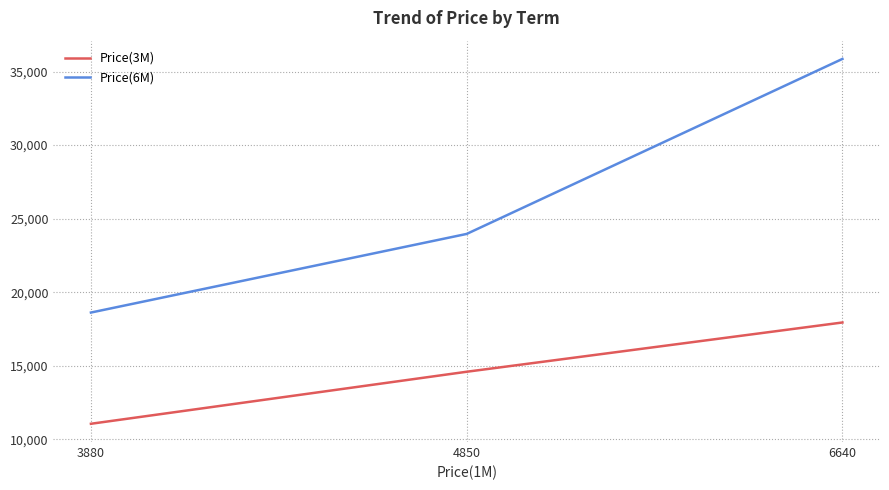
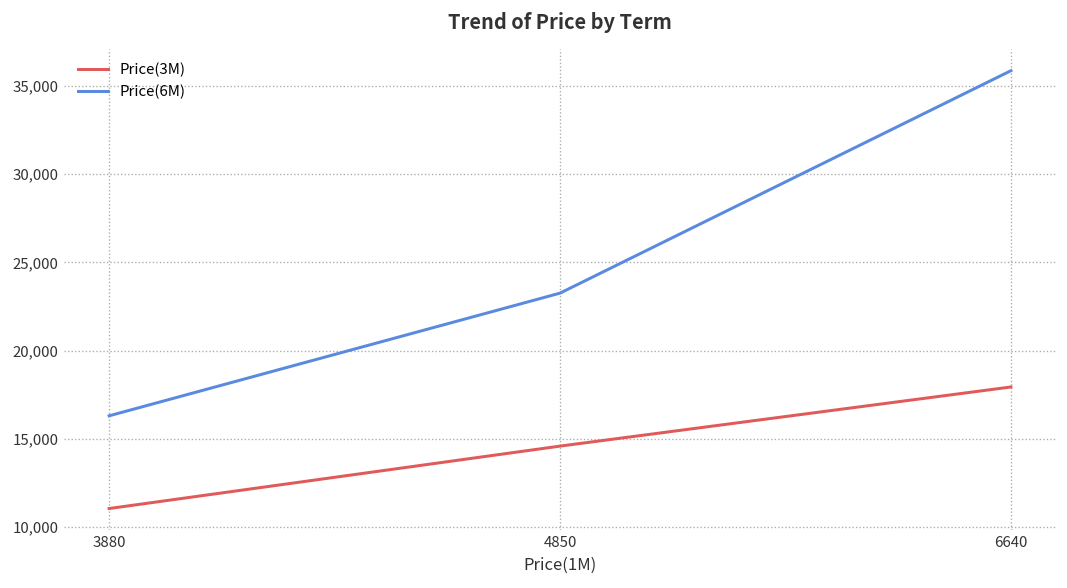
Price(6M), 3880: 18,600 -> 16,300
Price(6M), 4850: 24,000 -> 23,300
